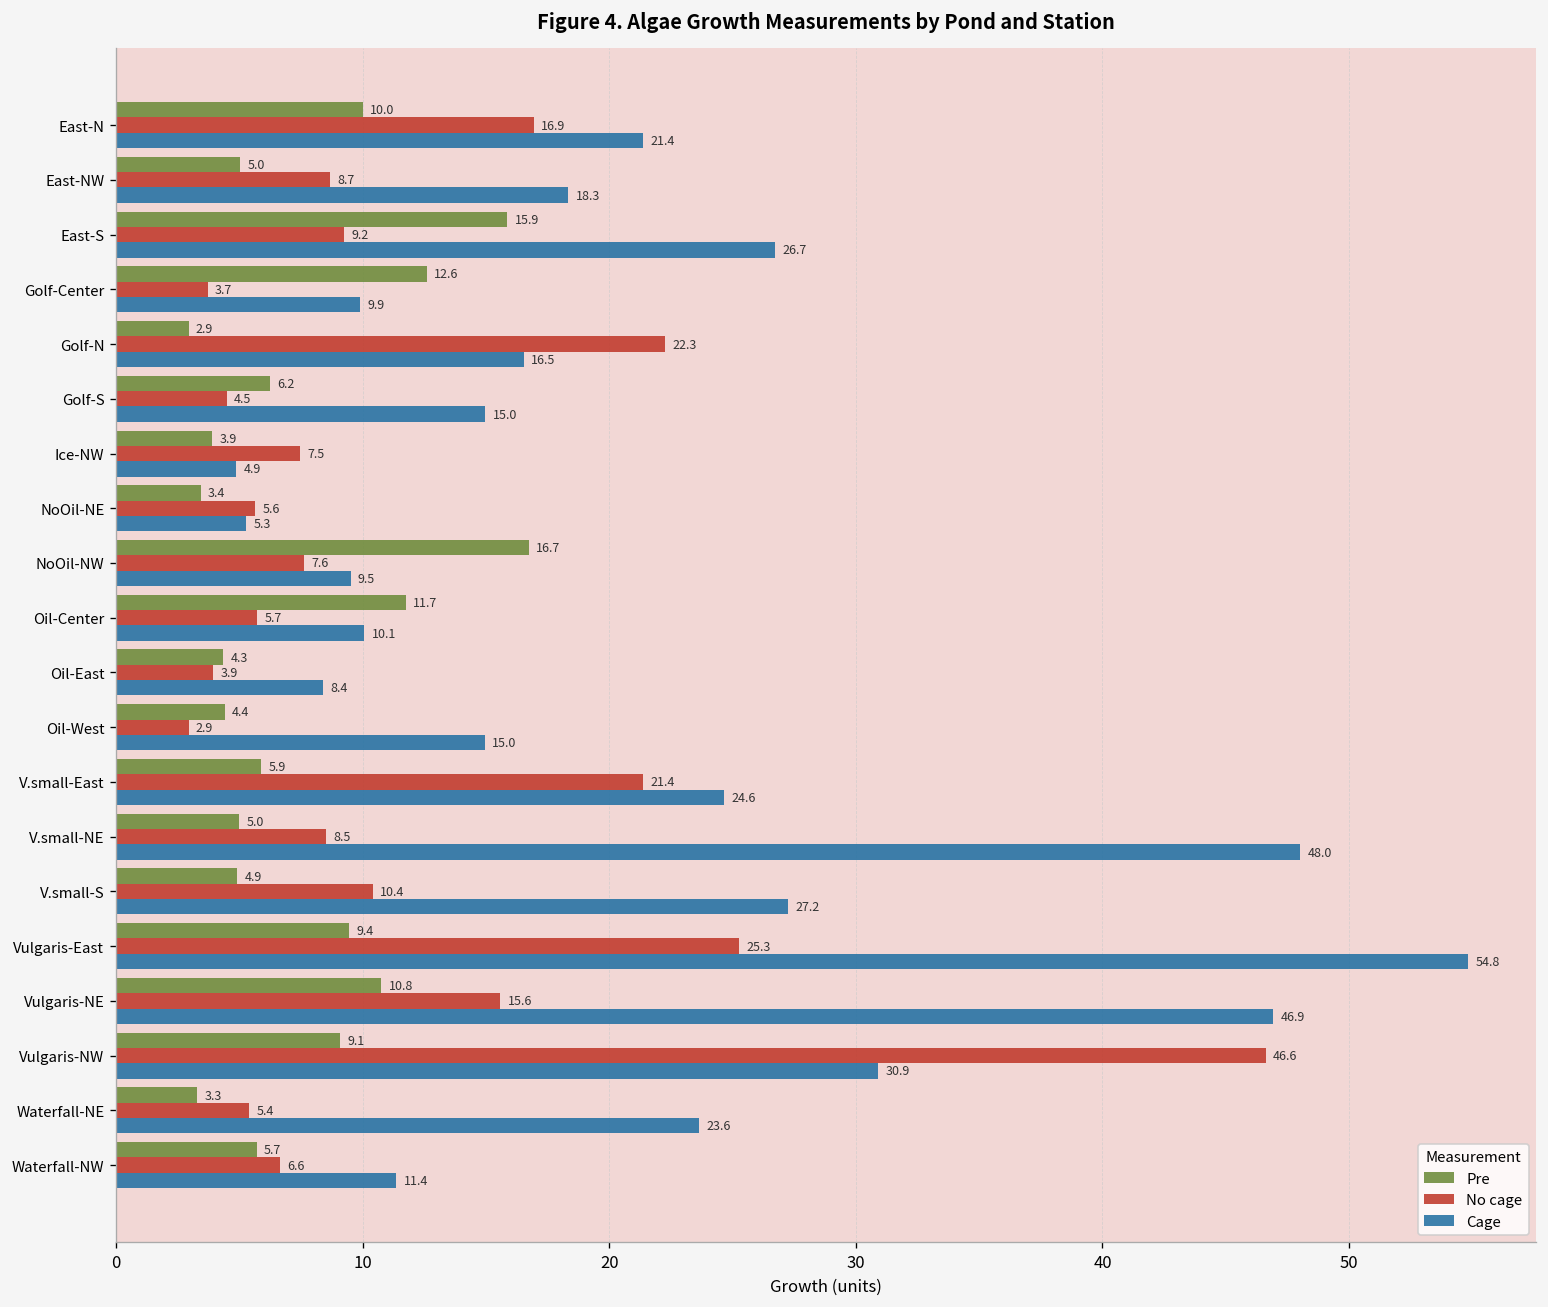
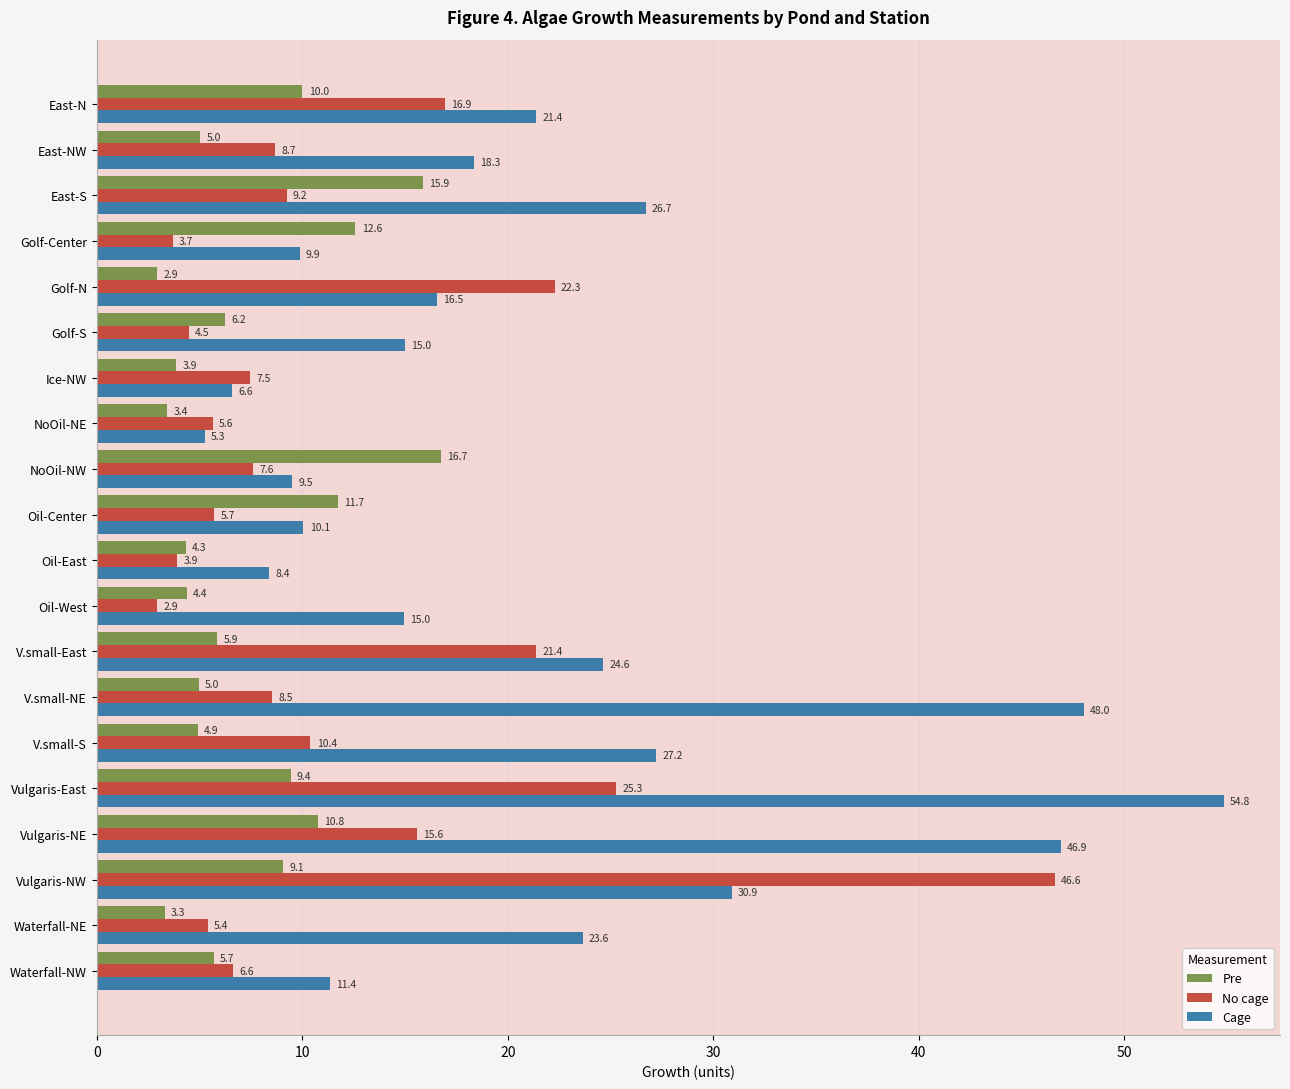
Cage, Ice-NW: 4.9 -> 6.6
